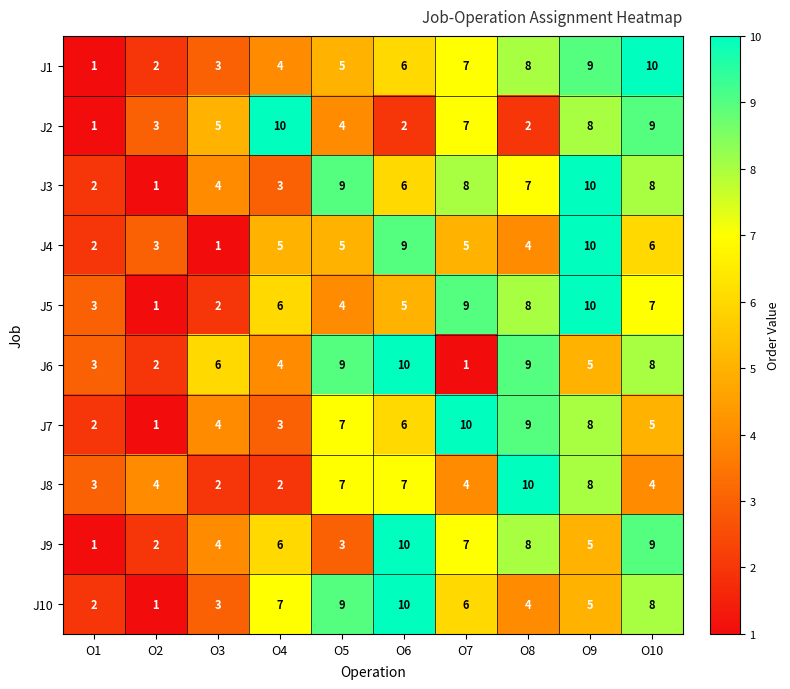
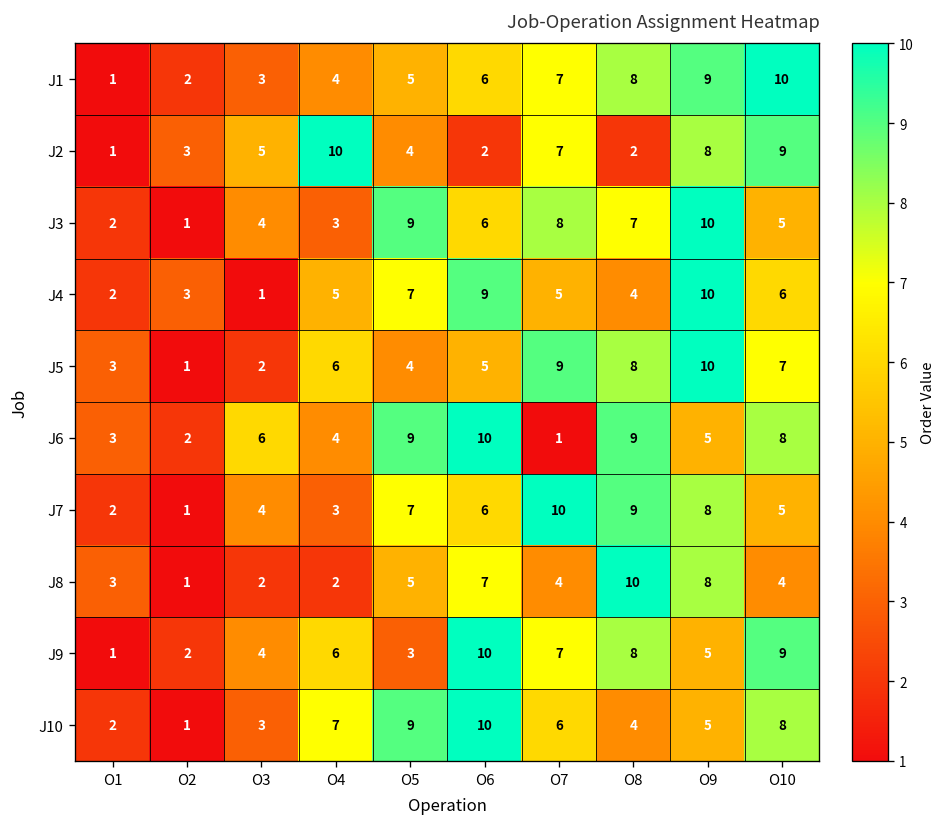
J3, O10: 8 -> 5
J4, O5: 5 -> 7
J8, O2: 4 -> 1
J8, O5: 7 -> 5
